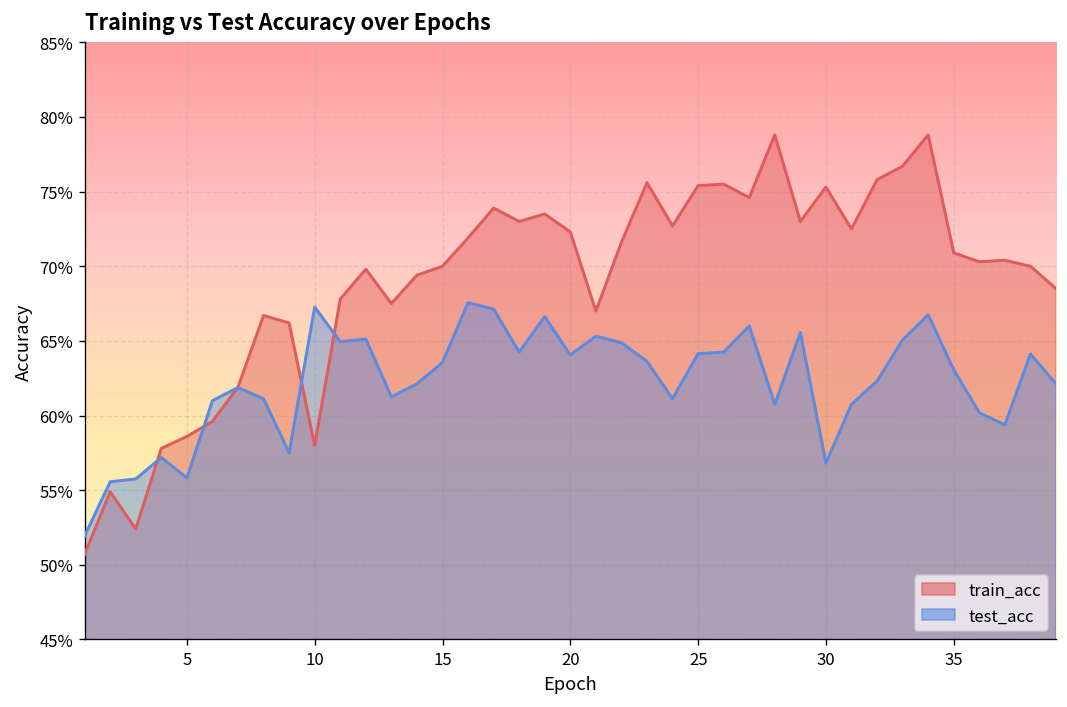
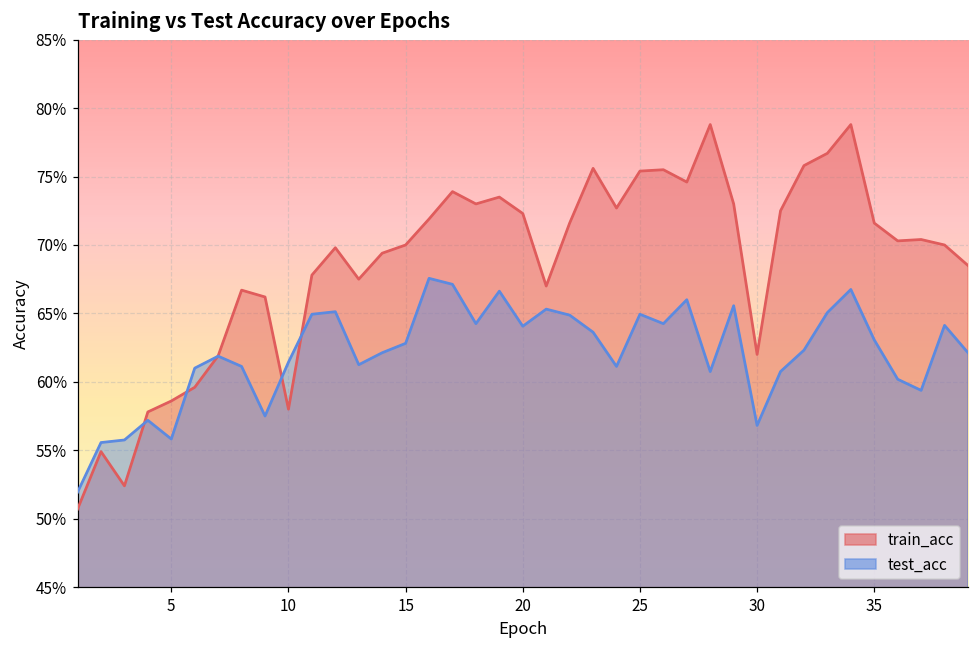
test_acc, 10: 67.3% -> 61.4%
test_acc, 15: 63.6% -> 62.8%
test_acc, 25: 64.1% -> 64.9%
train_acc, 30: 75.3% -> 62.0%
train_acc, 35: 70.9% -> 71.6%
